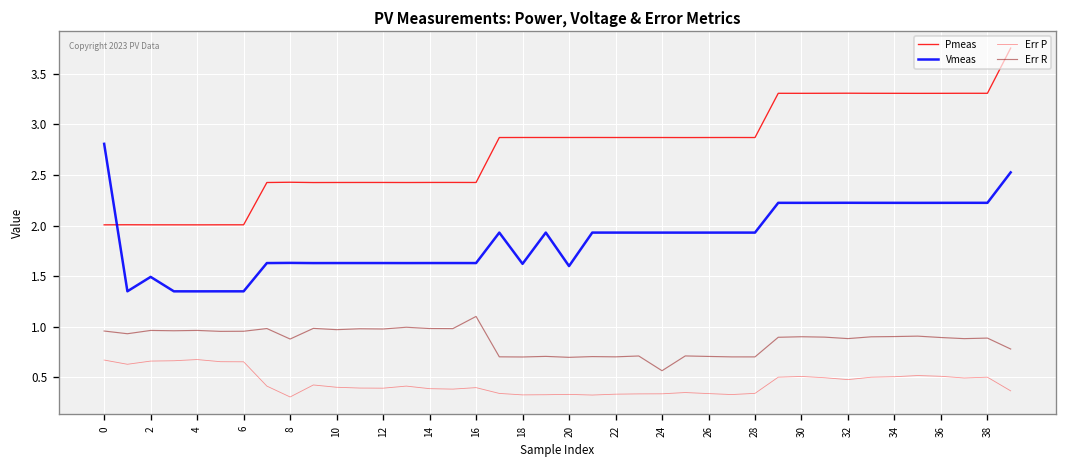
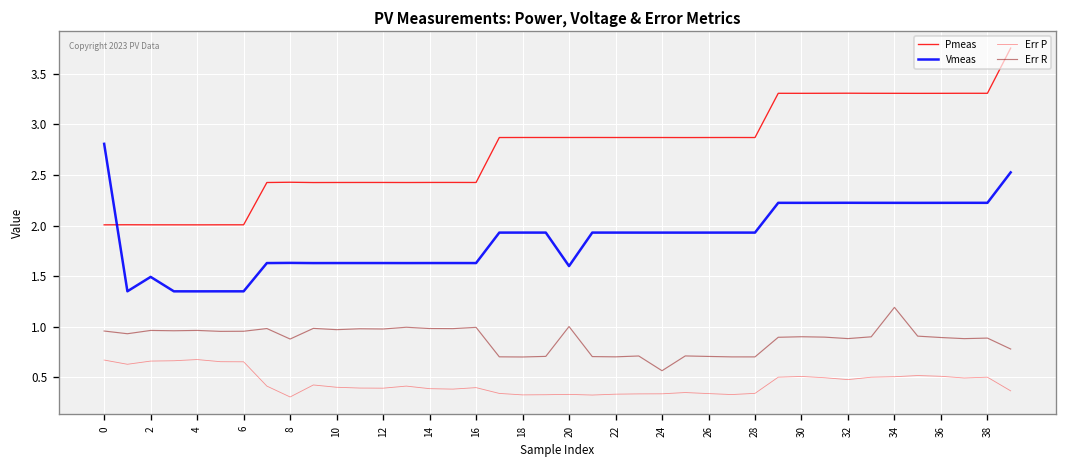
Err R, 16: 1.1 -> 1.0
Vmeas, 18: 1.6 -> 1.9
Err R, 20: 0.7 -> 1.0
Err R, 34: 0.9 -> 1.2
